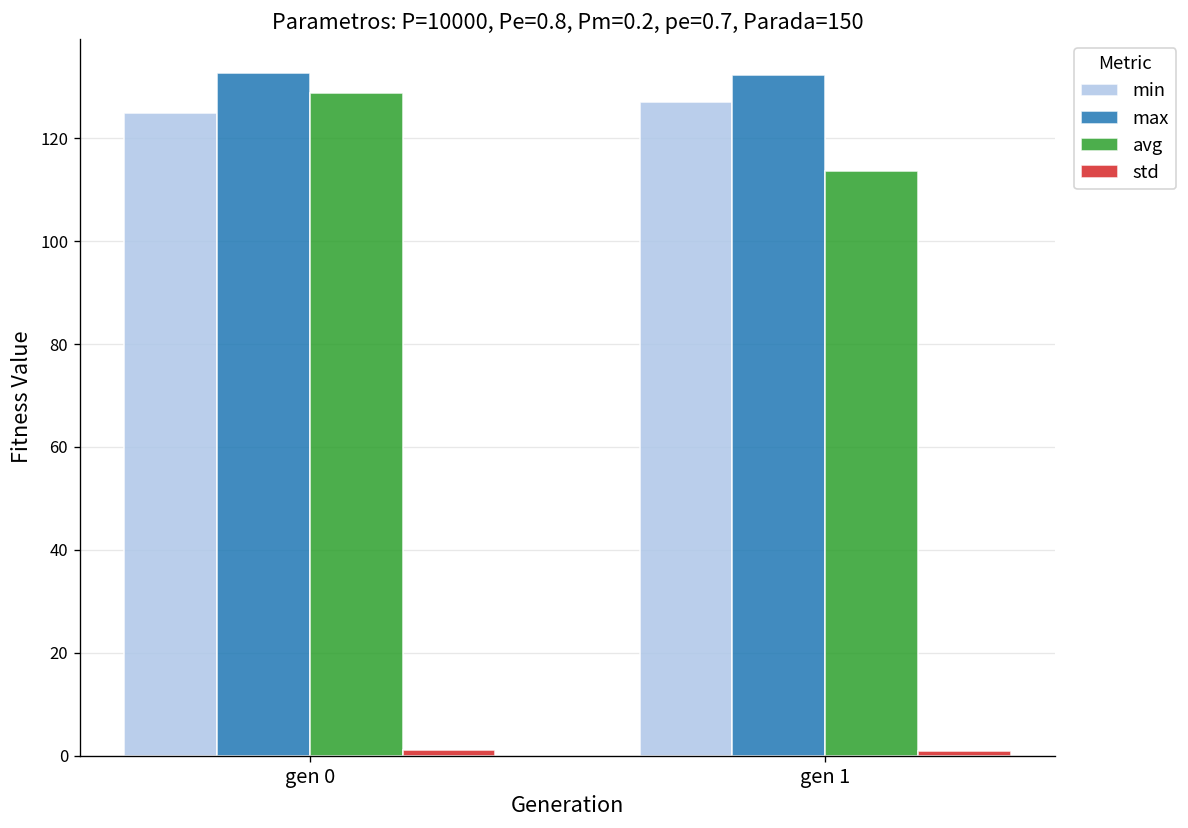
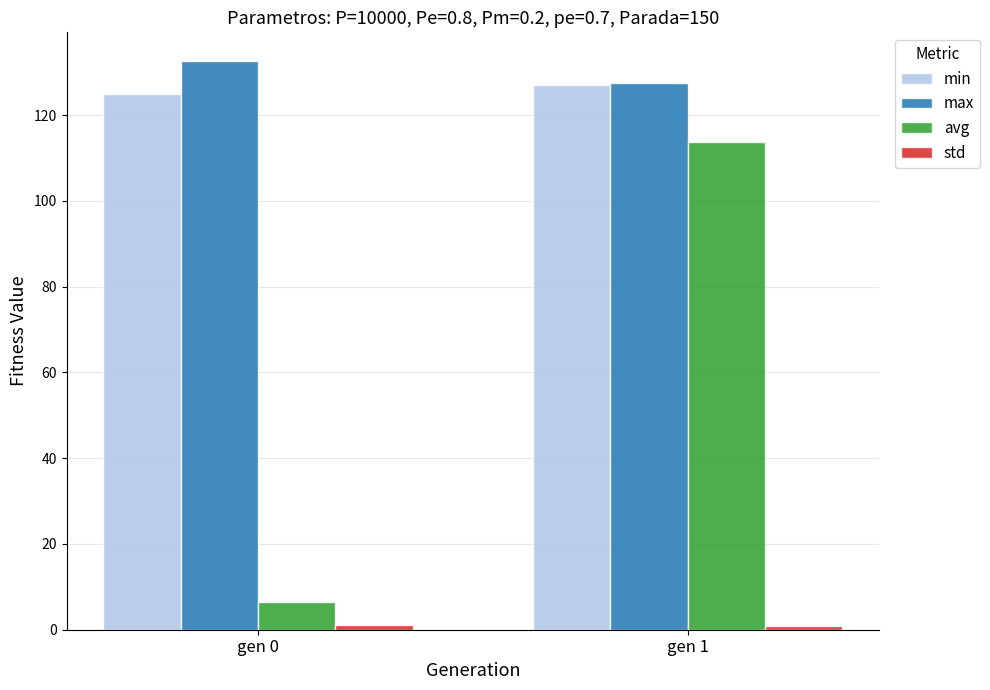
avg, gen 0: 129 -> 6
max, gen 1: 132 -> 127
